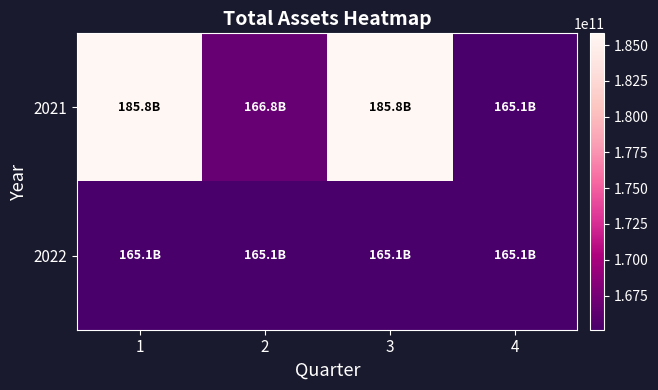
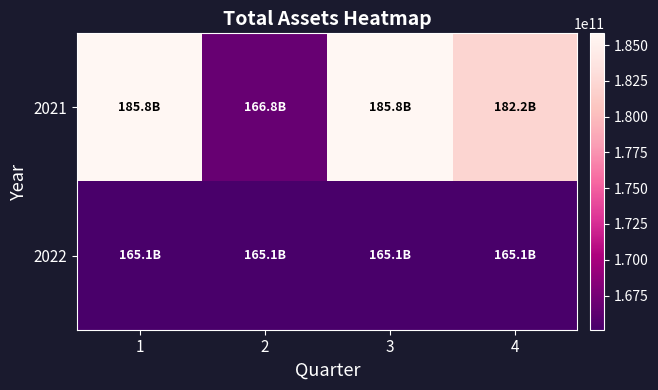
2021, 4: 165.1B -> 182.2B
